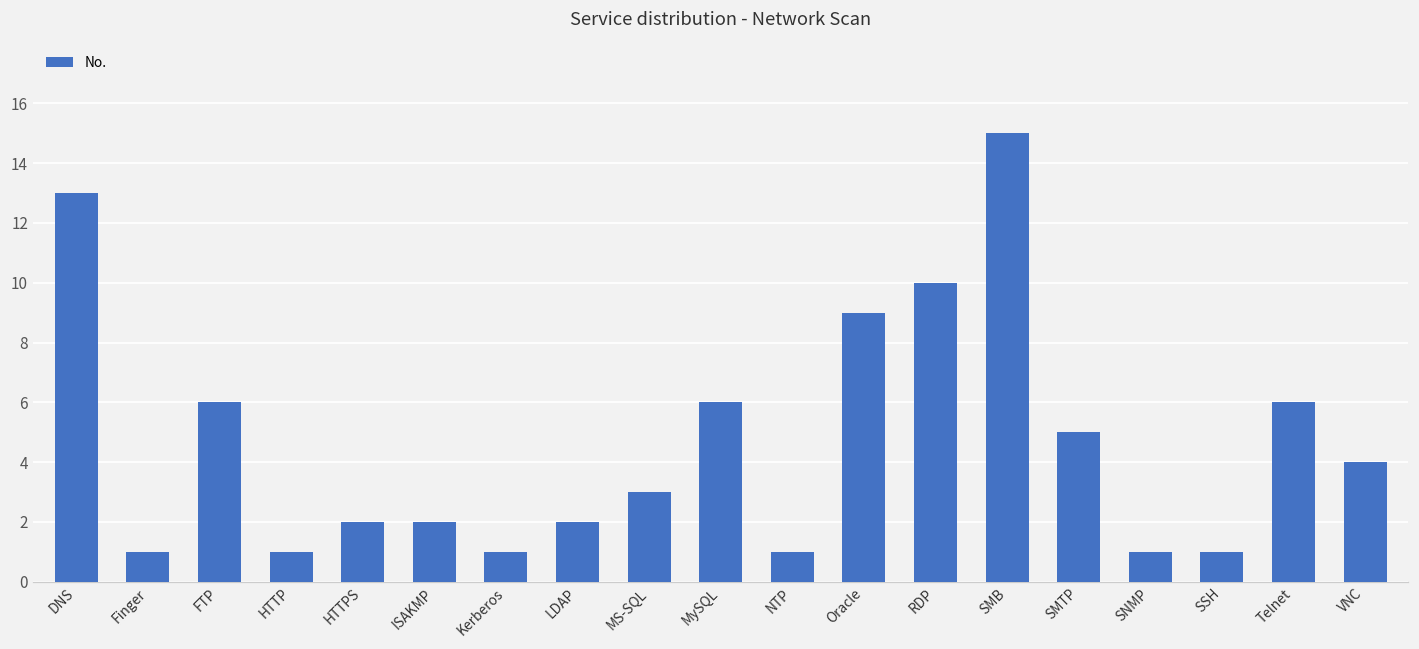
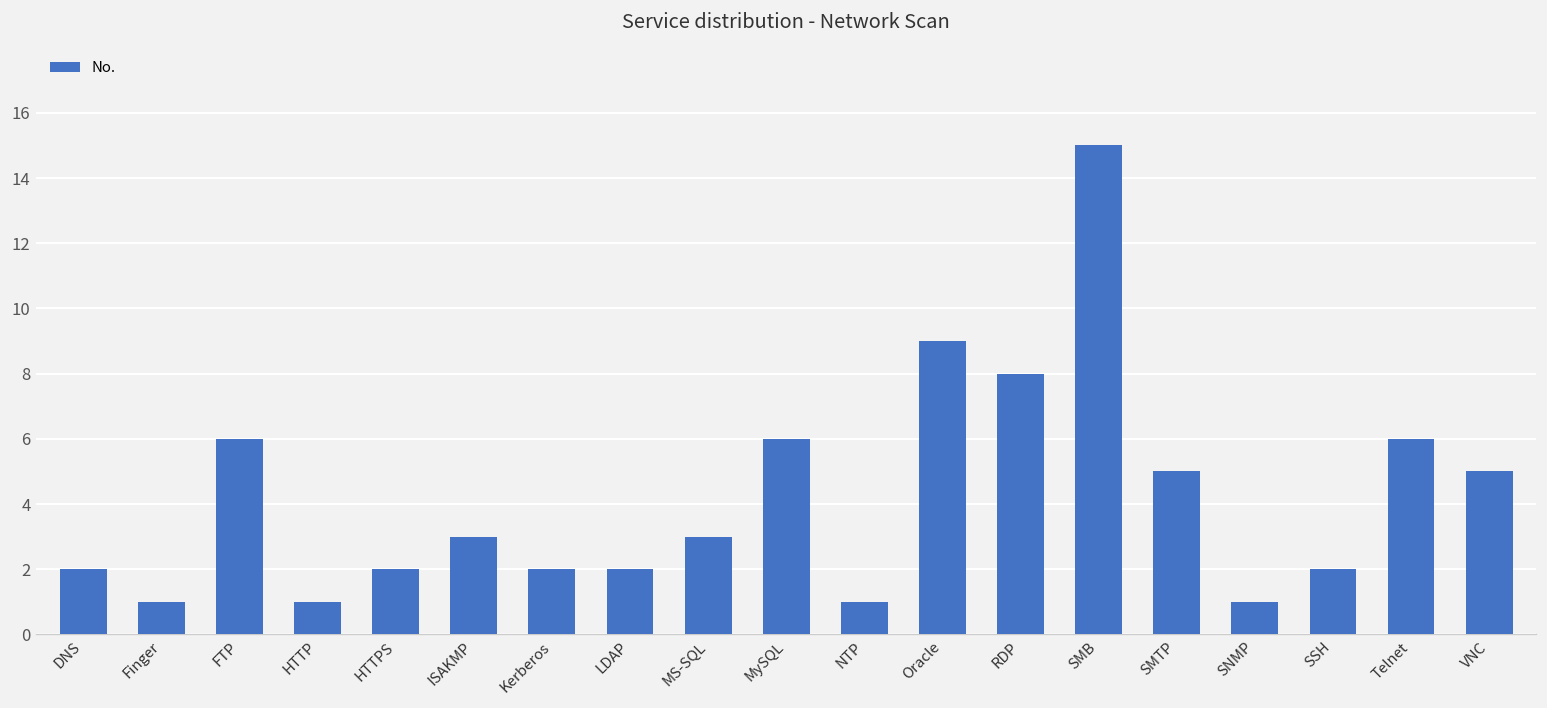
DNS: 13 -> 2
ISAKMP: 2 -> 3
Kerberos: 1 -> 2
RDP: 10 -> 8
SSH: 1 -> 2
VNC: 4 -> 5
